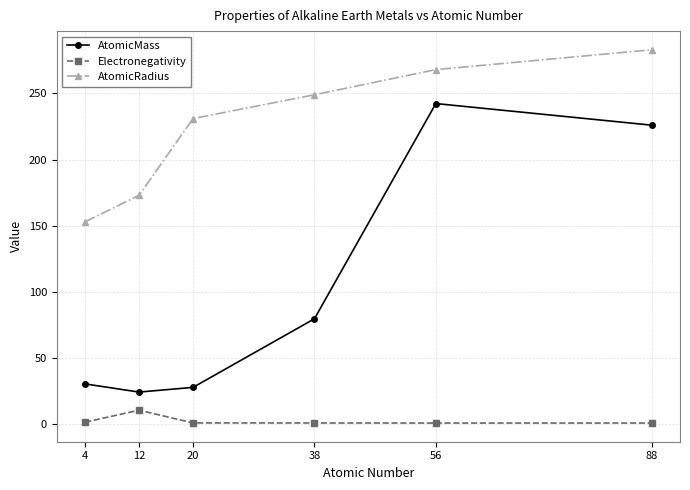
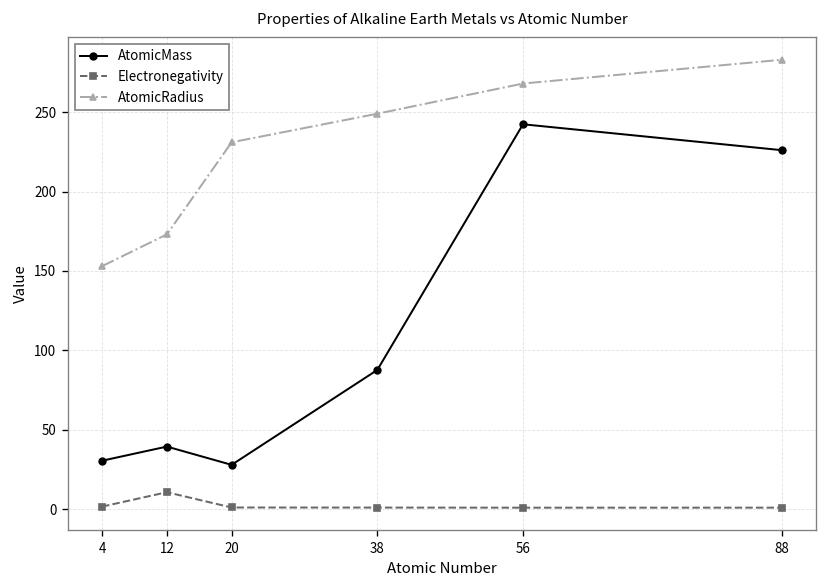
AtomicMass, 12: 24 -> 39
AtomicMass, 38: 80 -> 88
